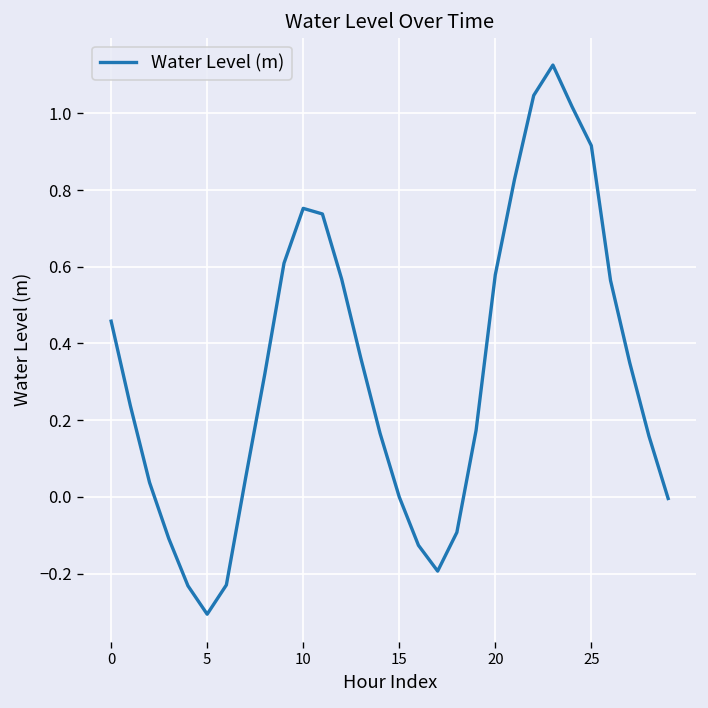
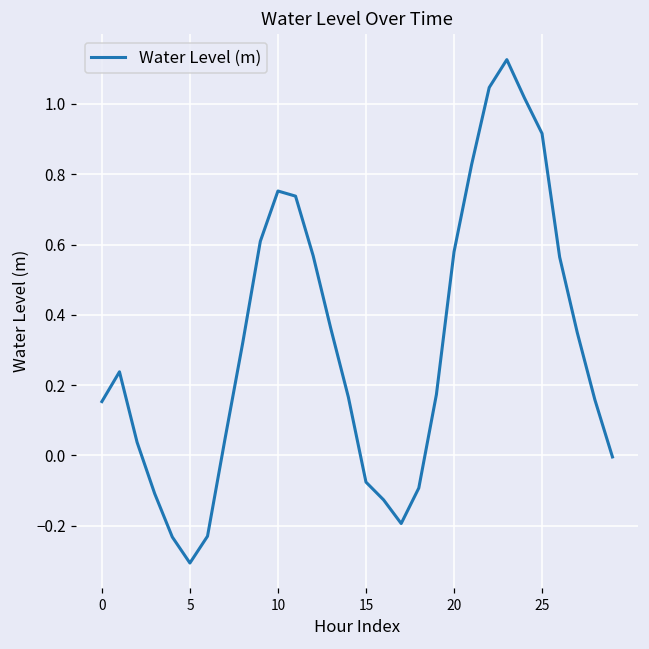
0: 0.46 -> 0.15
15: 0.00 -> -0.08
